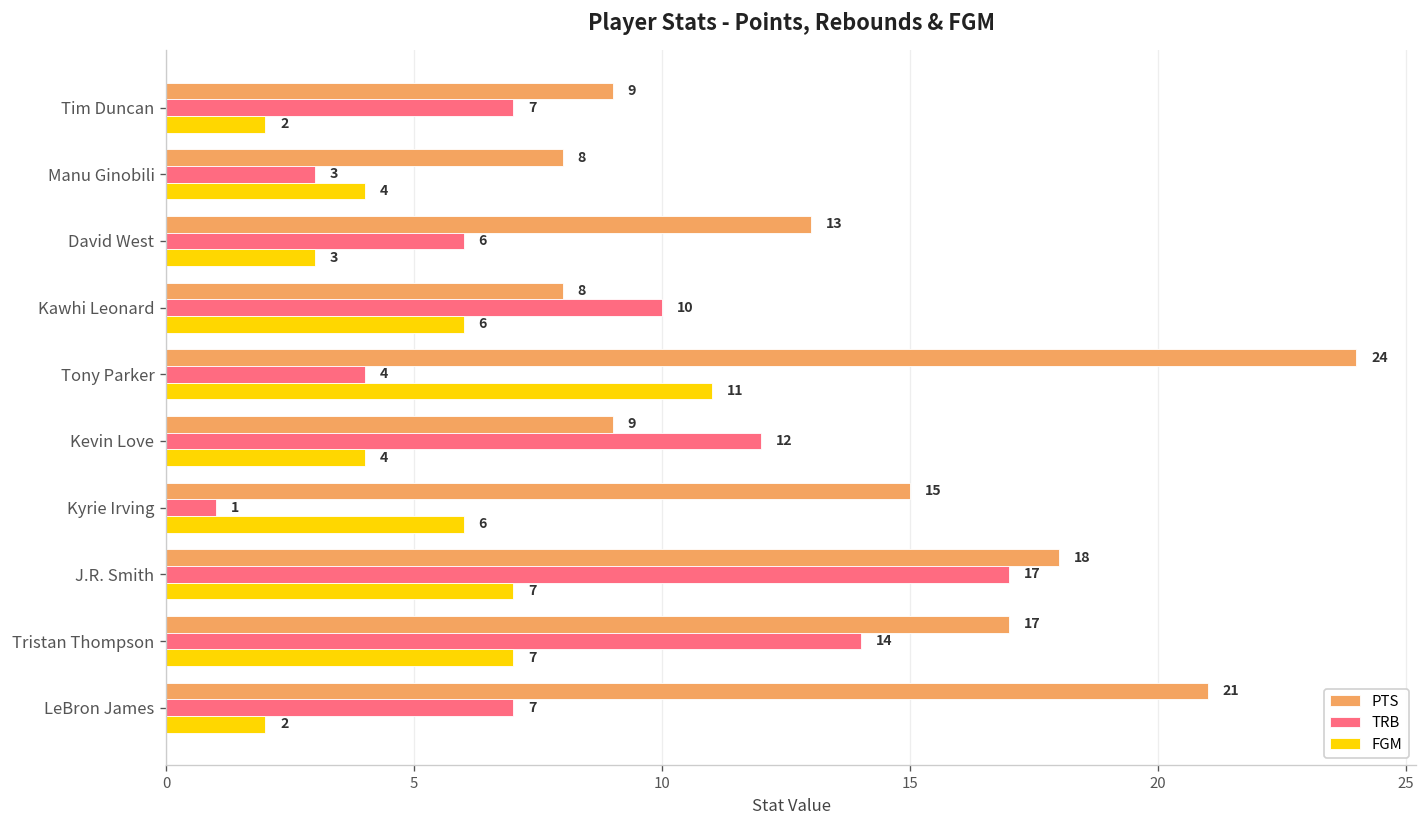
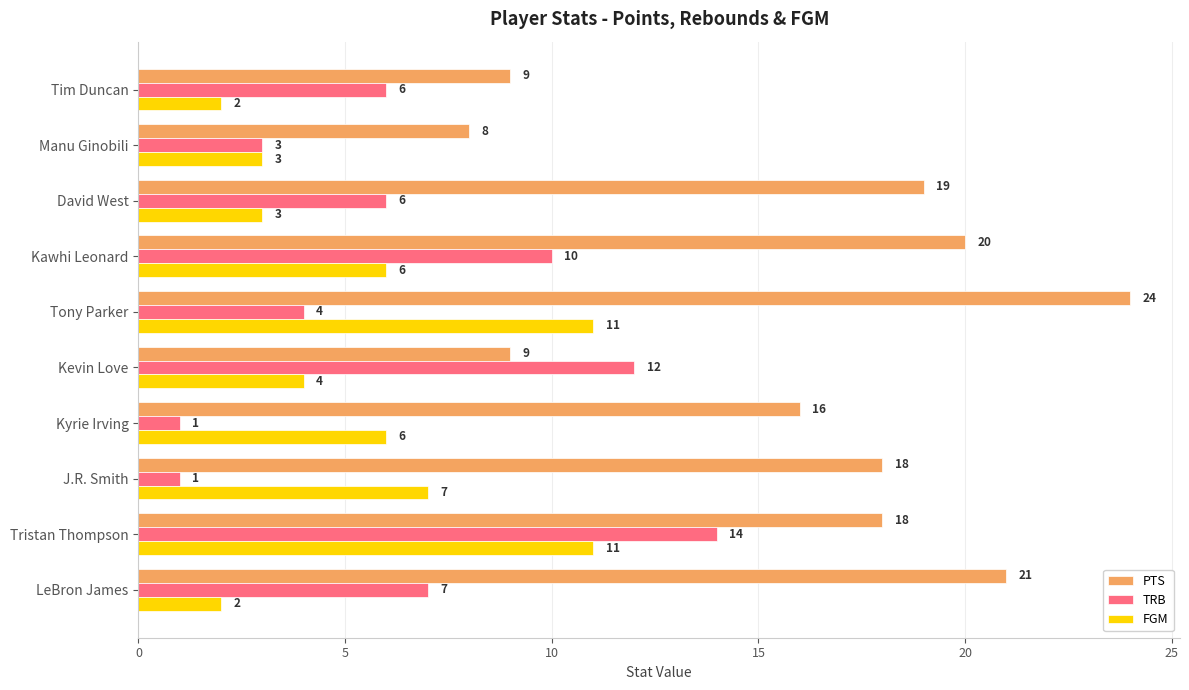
TRB, Tim Duncan: 7 -> 6
FGM, Manu Ginobili: 4 -> 3
PTS, David West: 13 -> 19
PTS, Kawhi Leonard: 8 -> 20
PTS, Kyrie Irving: 15 -> 16
TRB, J.R. Smith: 17 -> 1
PTS, Tristan Thompson: 17 -> 18
FGM, Tristan Thompson: 7 -> 11
